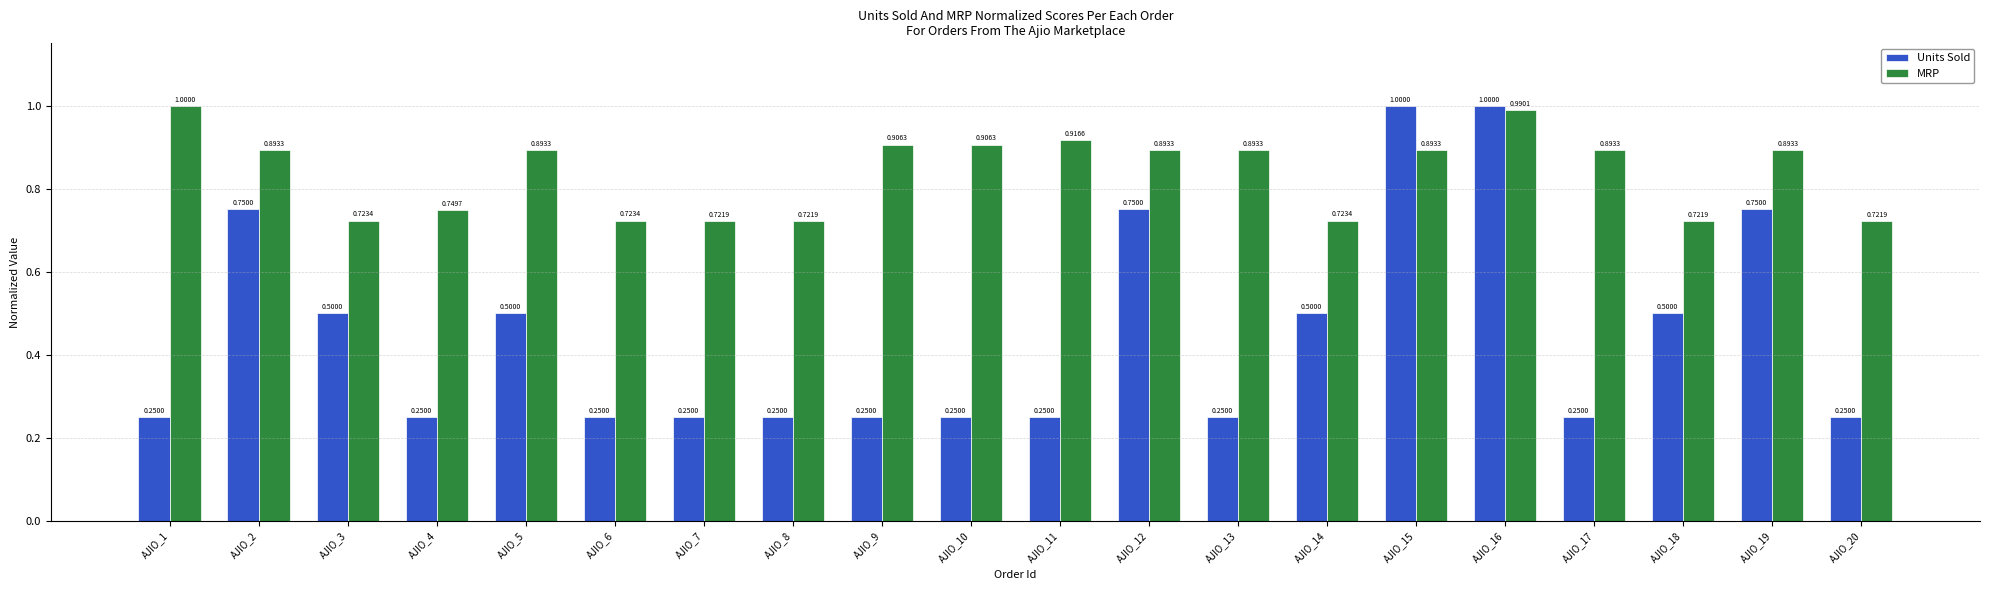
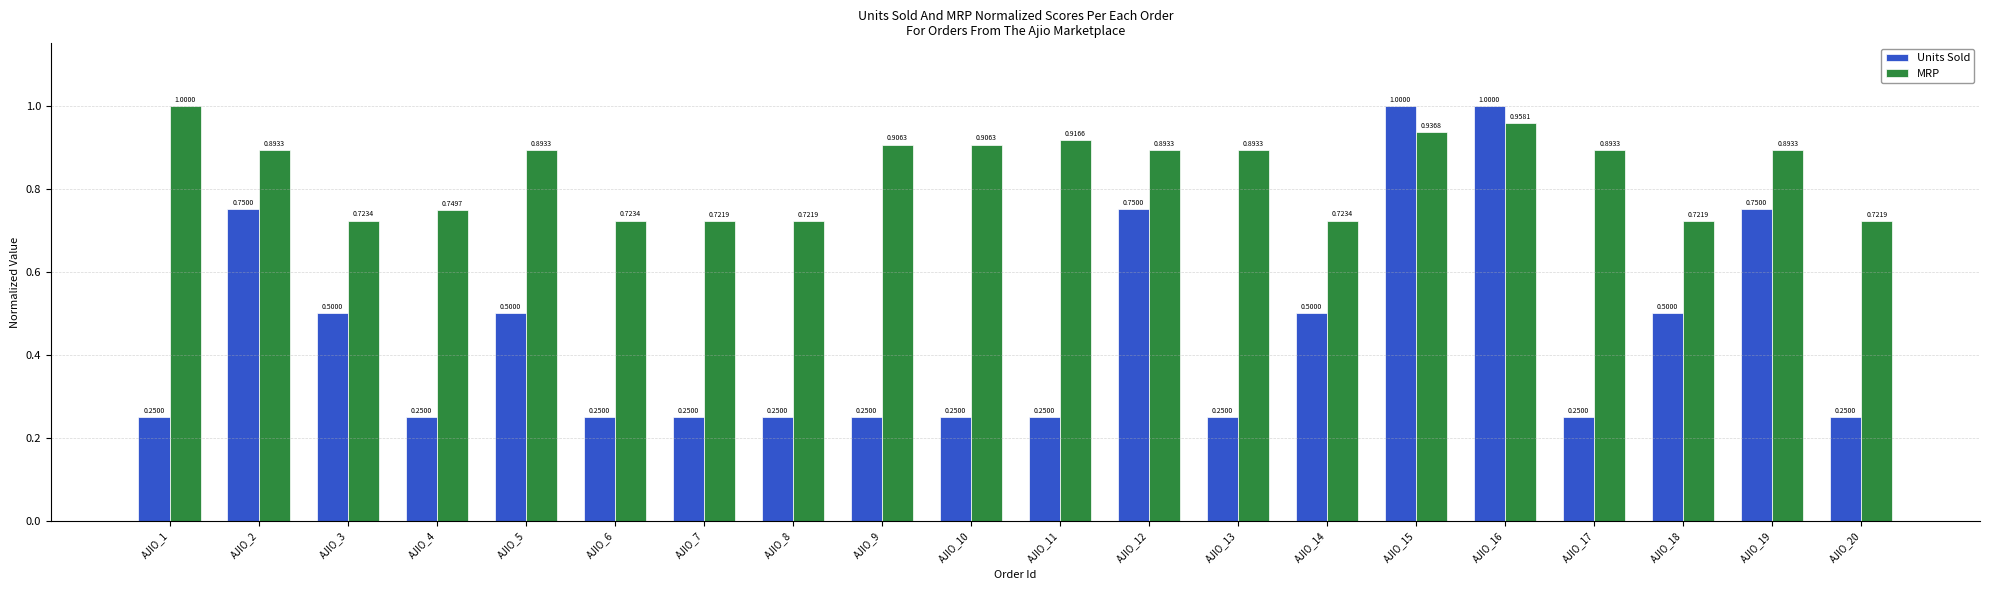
MRP, AJIO_15: 0.8933 -> 0.9368
MRP, AJIO_16: 0.9901 -> 0.9581
